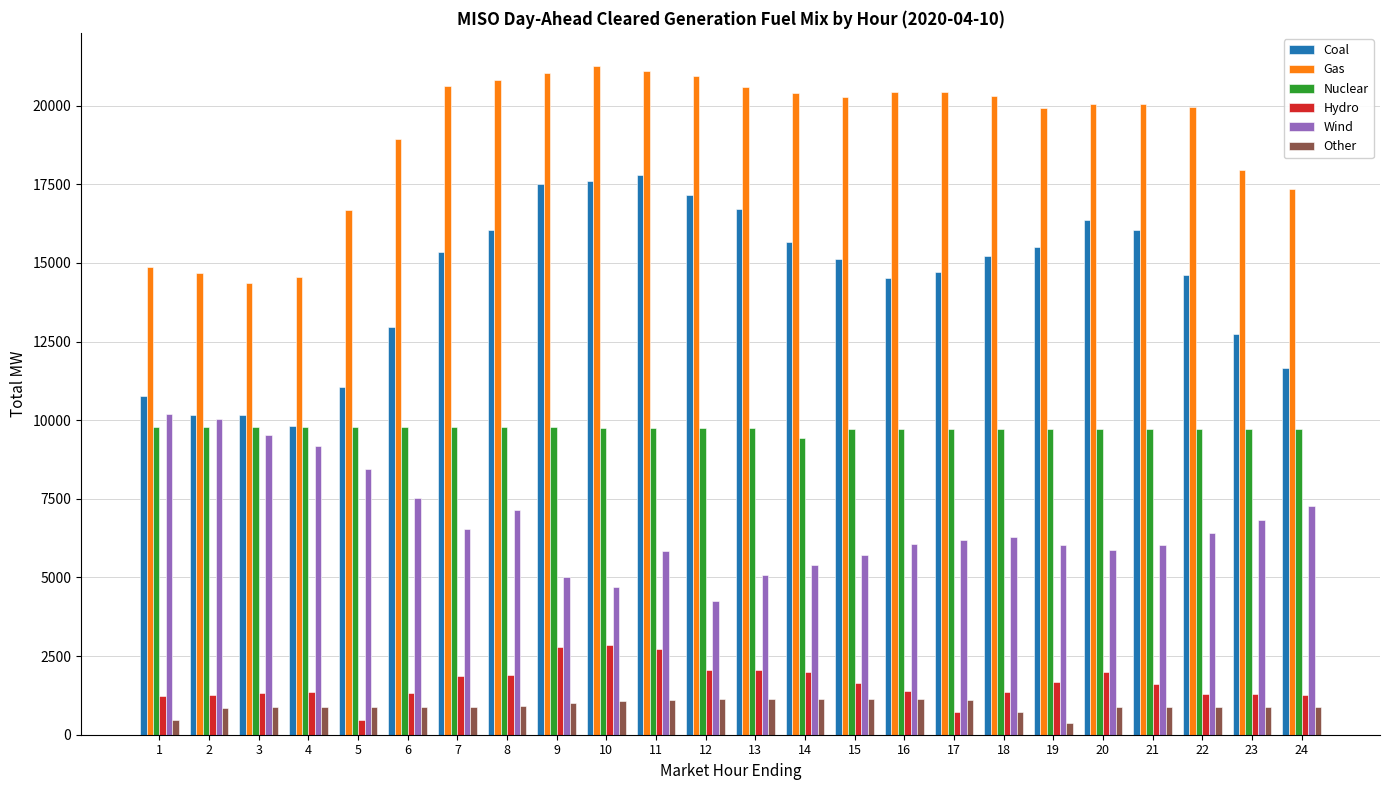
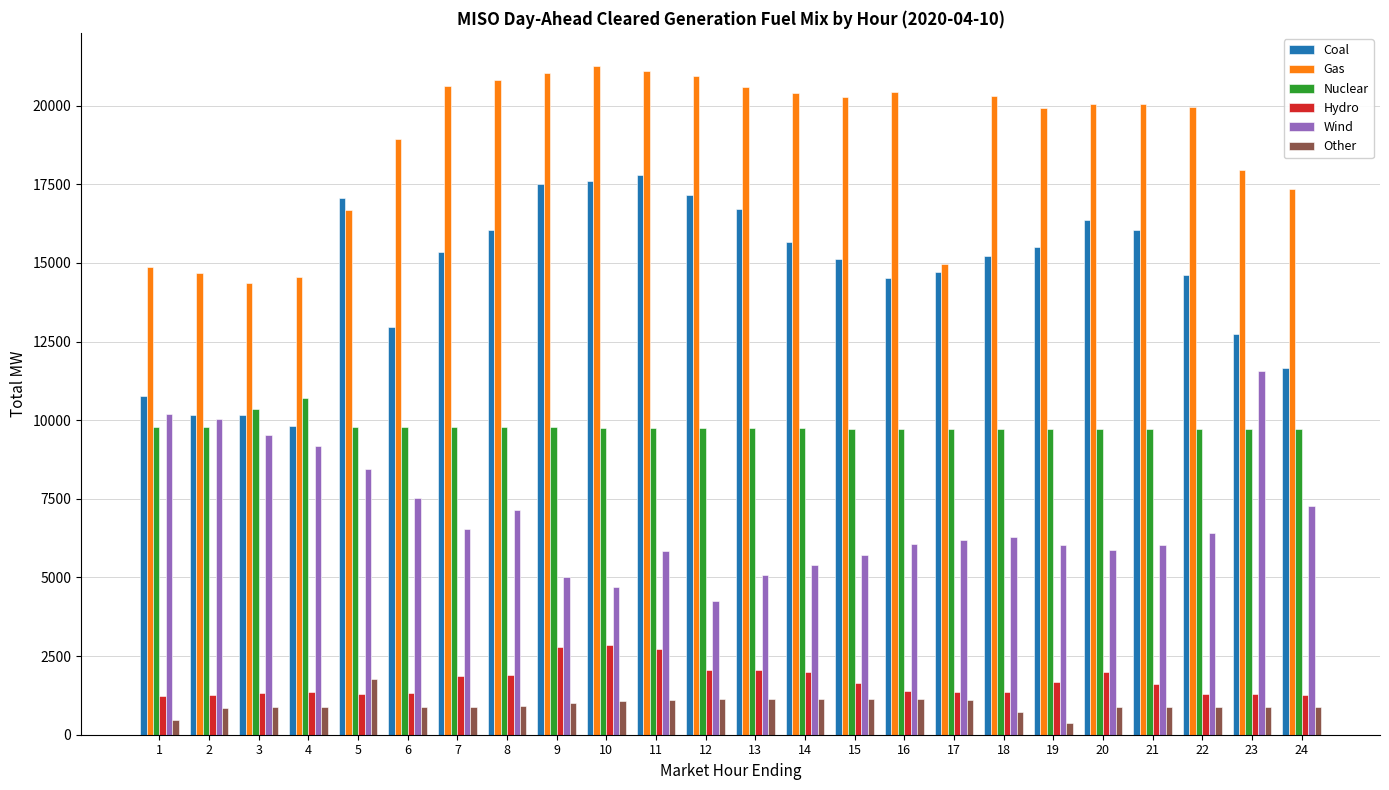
Nuclear, 3: 9800 -> 10400
Nuclear, 4: 9800 -> 10700
Coal, 5: 11100 -> 17100
Hydro, 5: 500 -> 1300
Other, 5: 900 -> 1800
Nuclear, 14: 9400 -> 9700
Gas, 17: 20400 -> 15000
Hydro, 17: 700 -> 1400
Wind, 23: 6800 -> 11600
